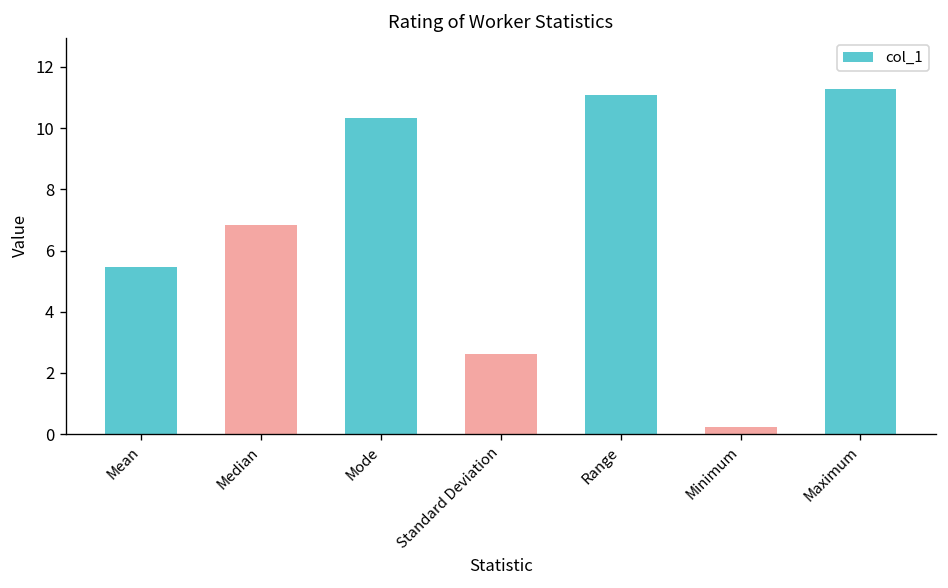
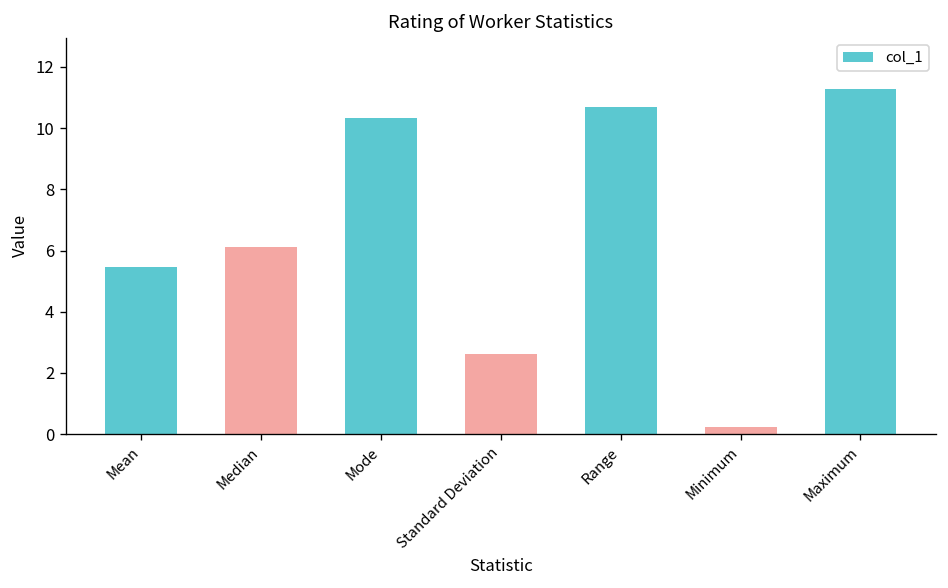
Median: 6.8 -> 6.1
Range: 11.1 -> 10.7
